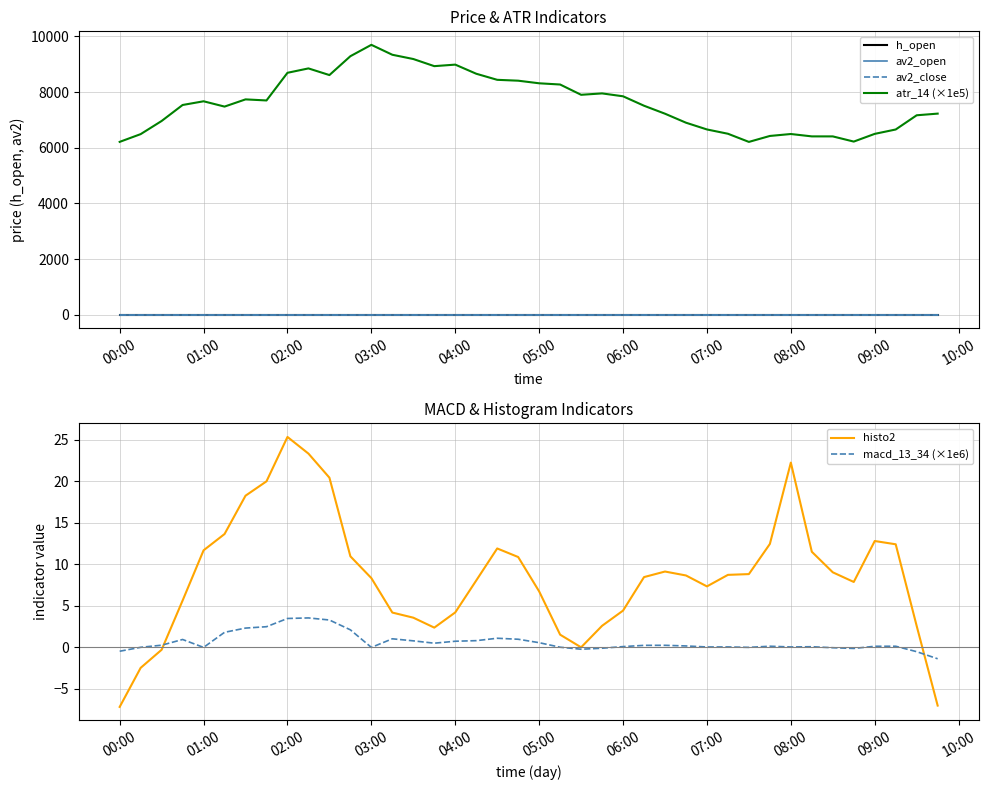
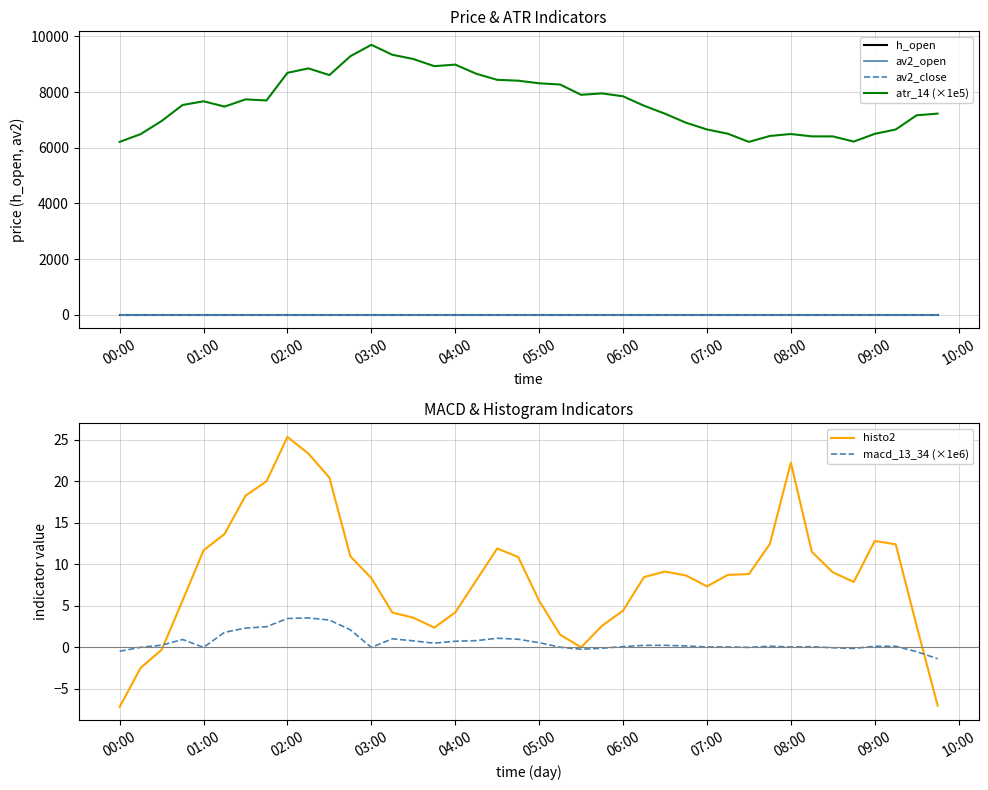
MACD & Histogram Indicators, histo2, 05:00: 7 -> 6
